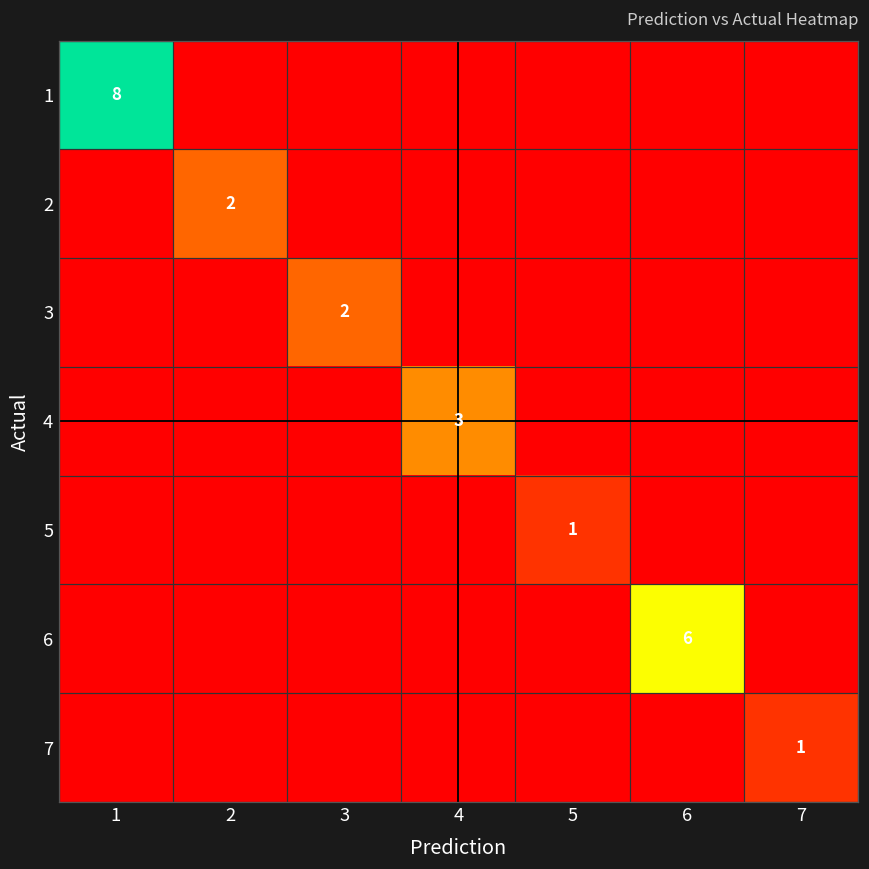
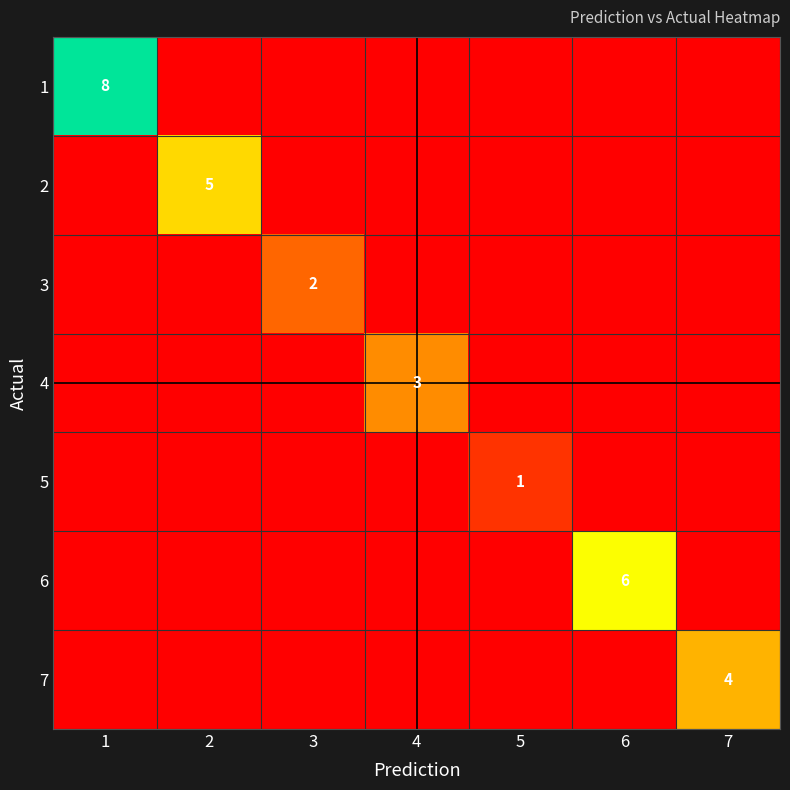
2, 2: 2 -> 5
7, 7: 1 -> 4
